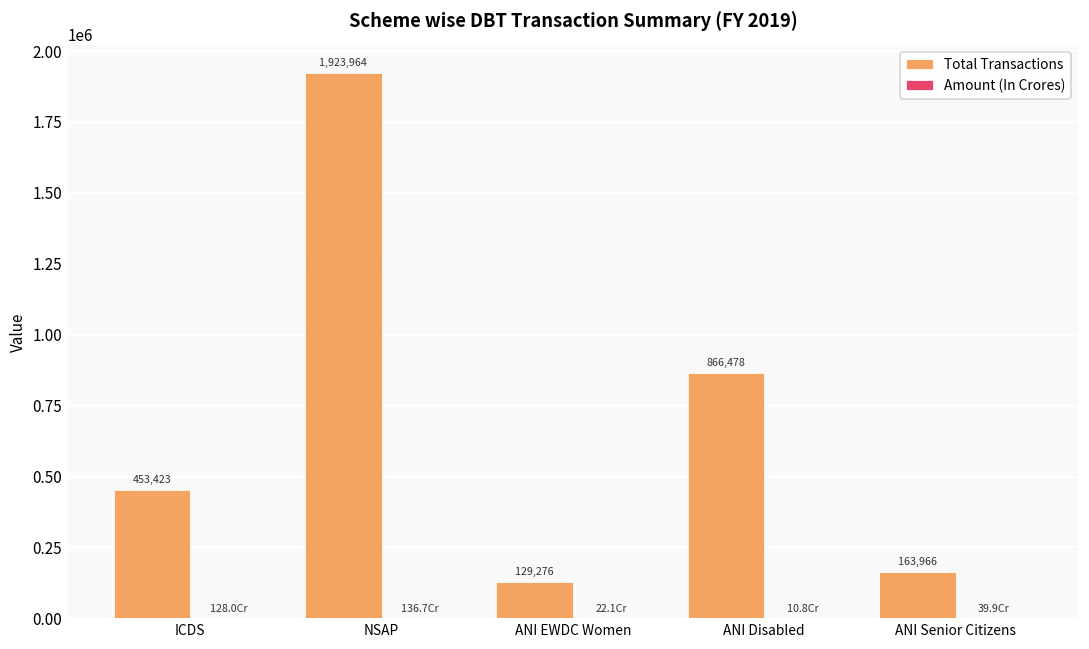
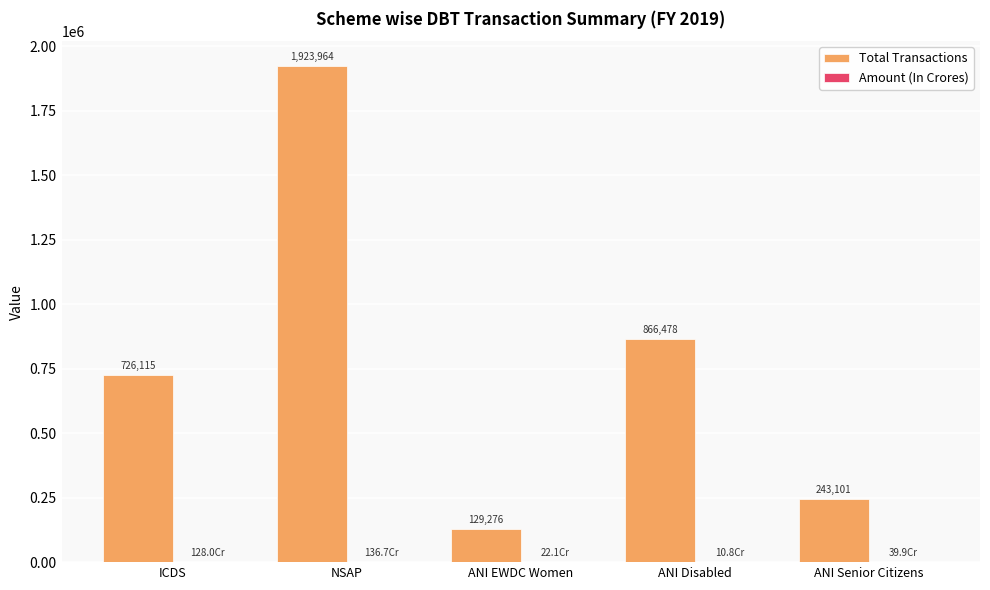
Total Transactions, ICDS: 453,423 -> 726,115
Total Transactions, ANI Senior Citizens: 163,966 -> 243,101
